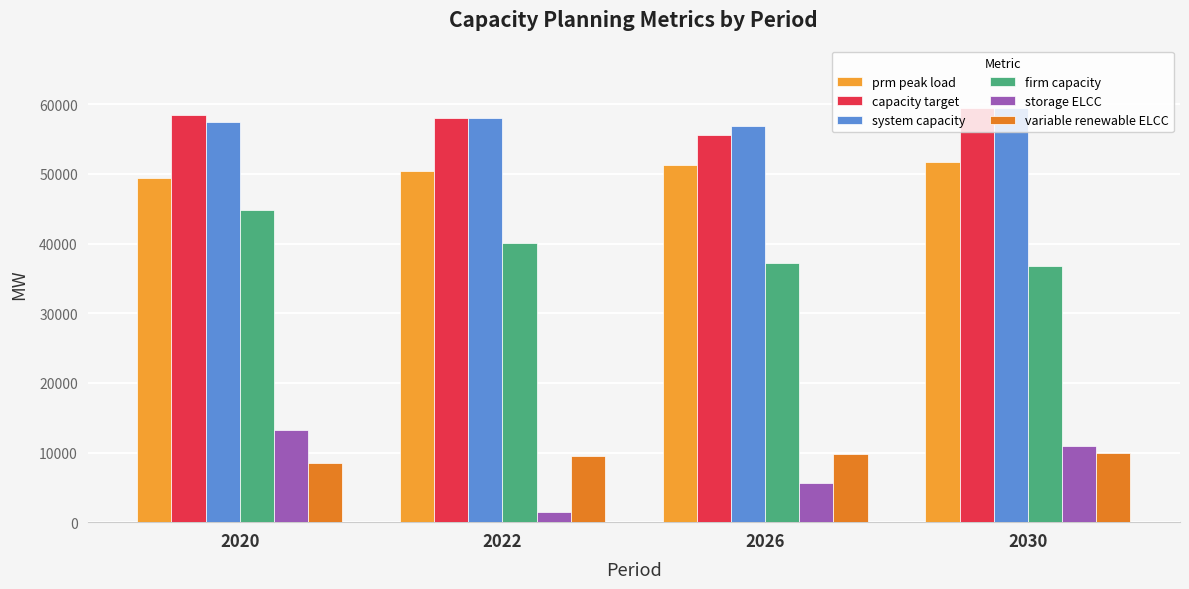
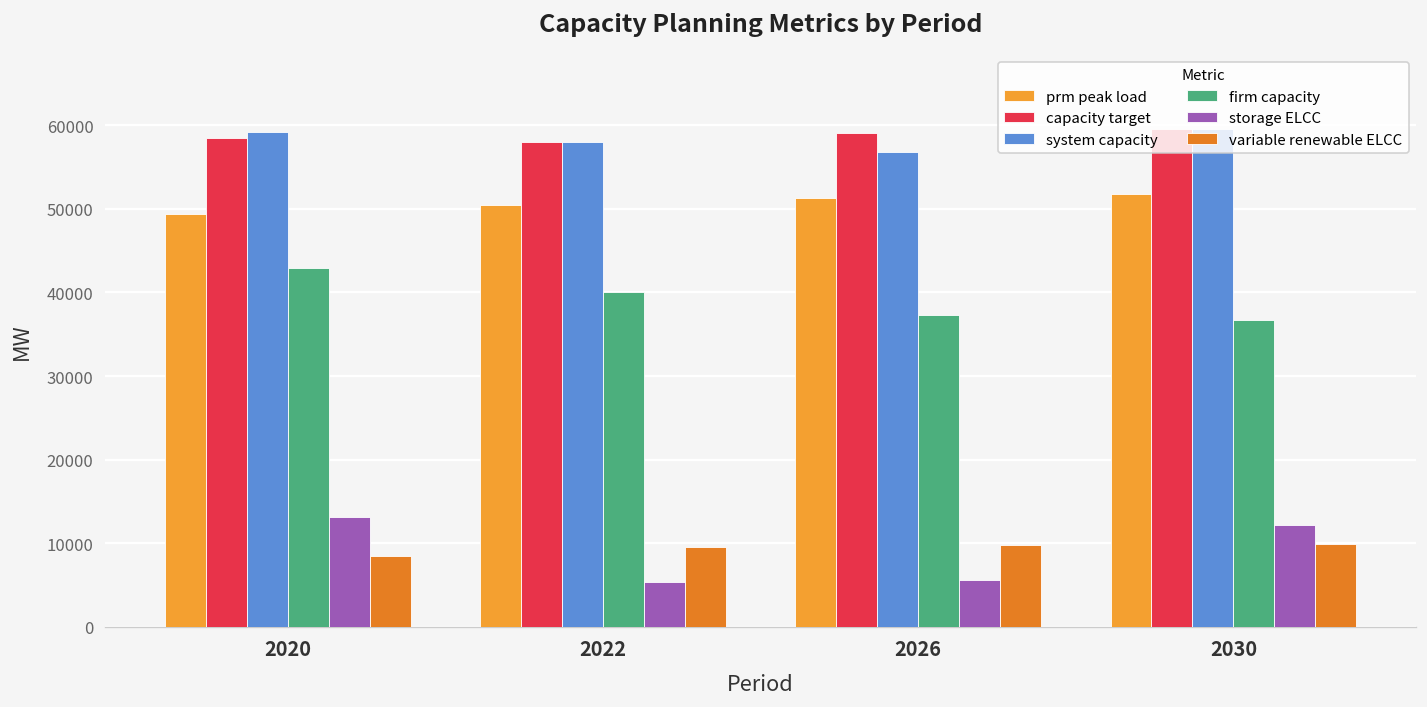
system capacity, 2020: 57000 -> 59000
firm capacity, 2020: 45000 -> 43000
storage ELCC, 2022: 1000 -> 5000
capacity target, 2026: 56000 -> 59000
storage ELCC, 2030: 11000 -> 12000
